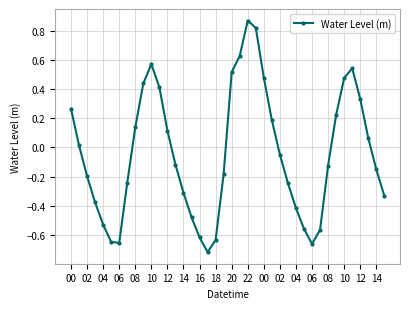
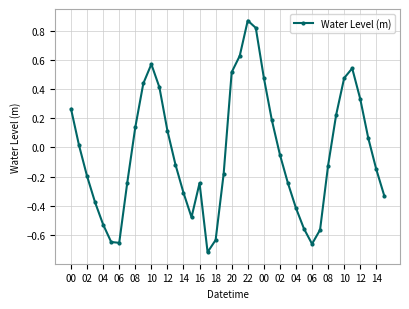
16: -0.62 -> -0.25
